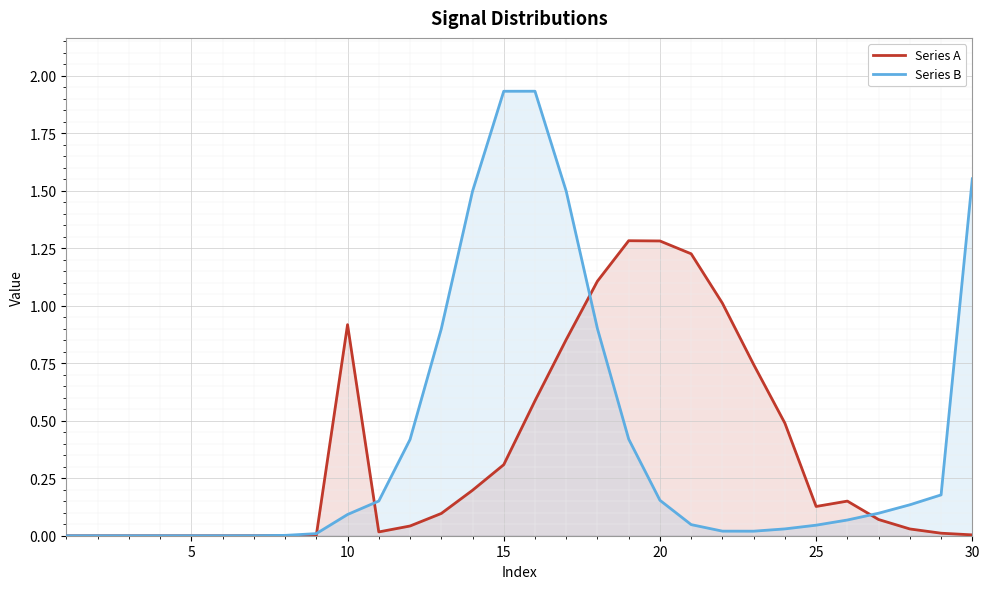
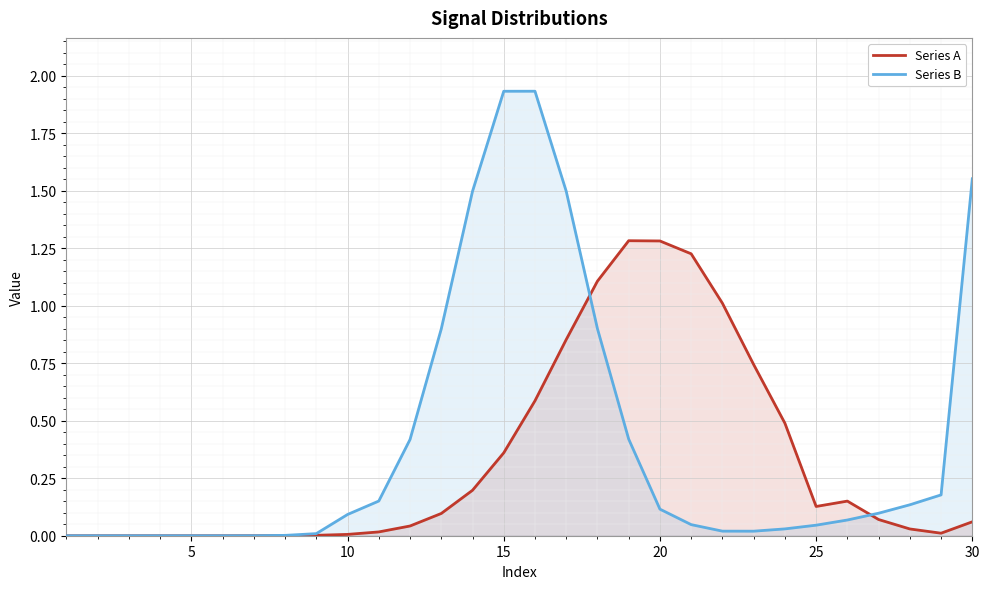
Series A, 10: 0.92 -> 0.01
Series A, 15: 0.31 -> 0.36
Series B, 20: 0.15 -> 0.12
Series A, 30: 0.00 -> 0.06
